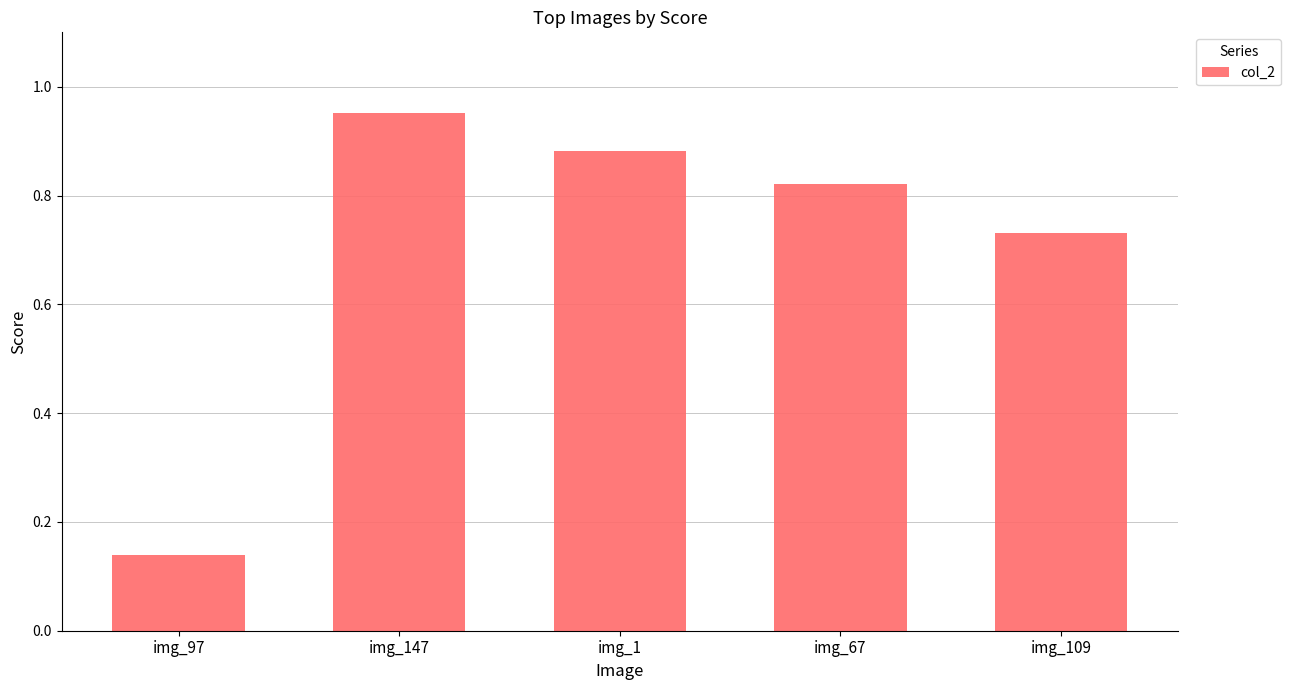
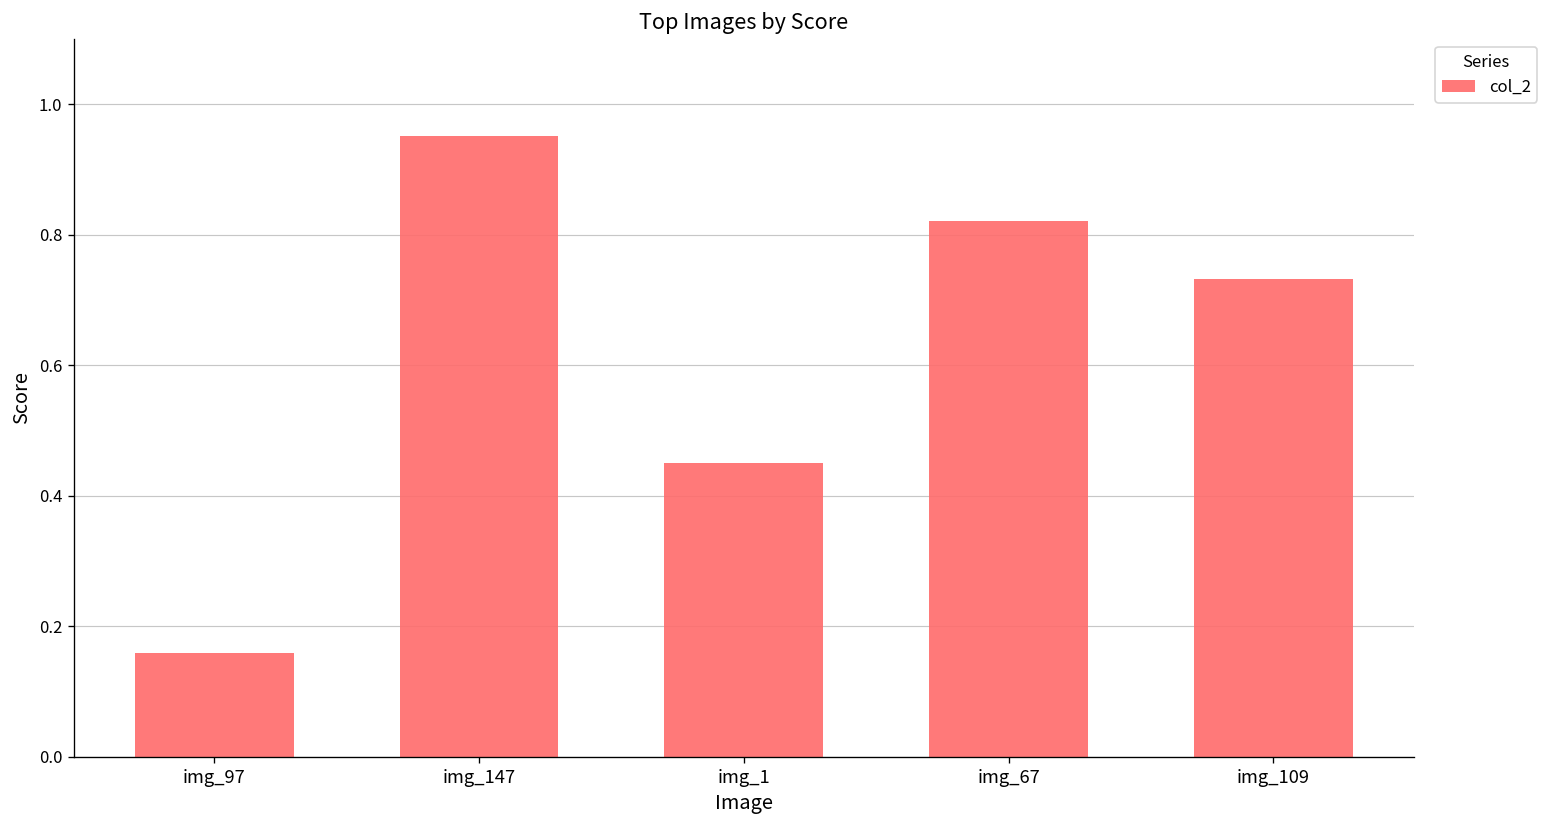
img_97: 0.14 -> 0.16
img_1: 0.88 -> 0.45
